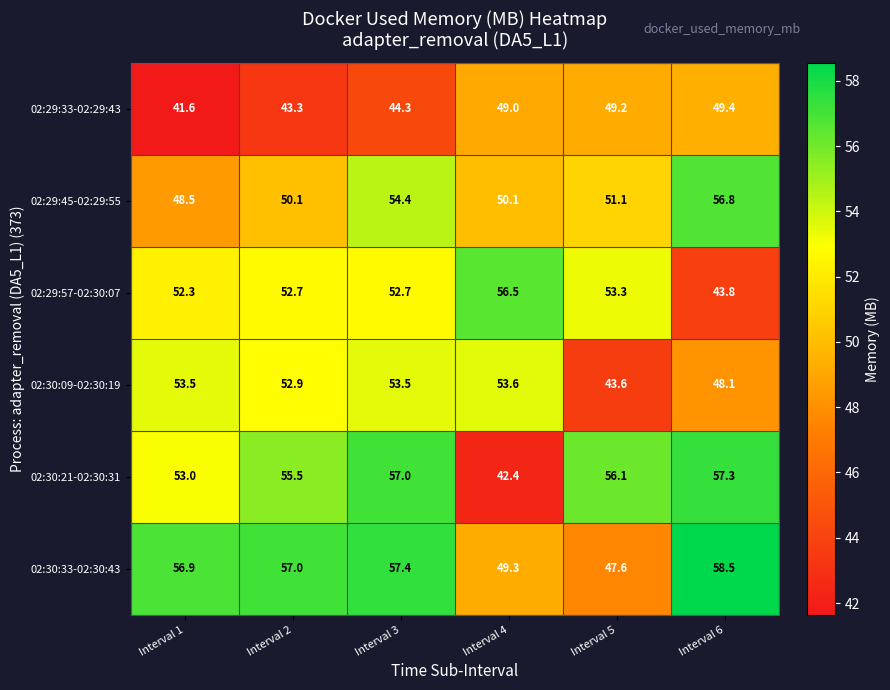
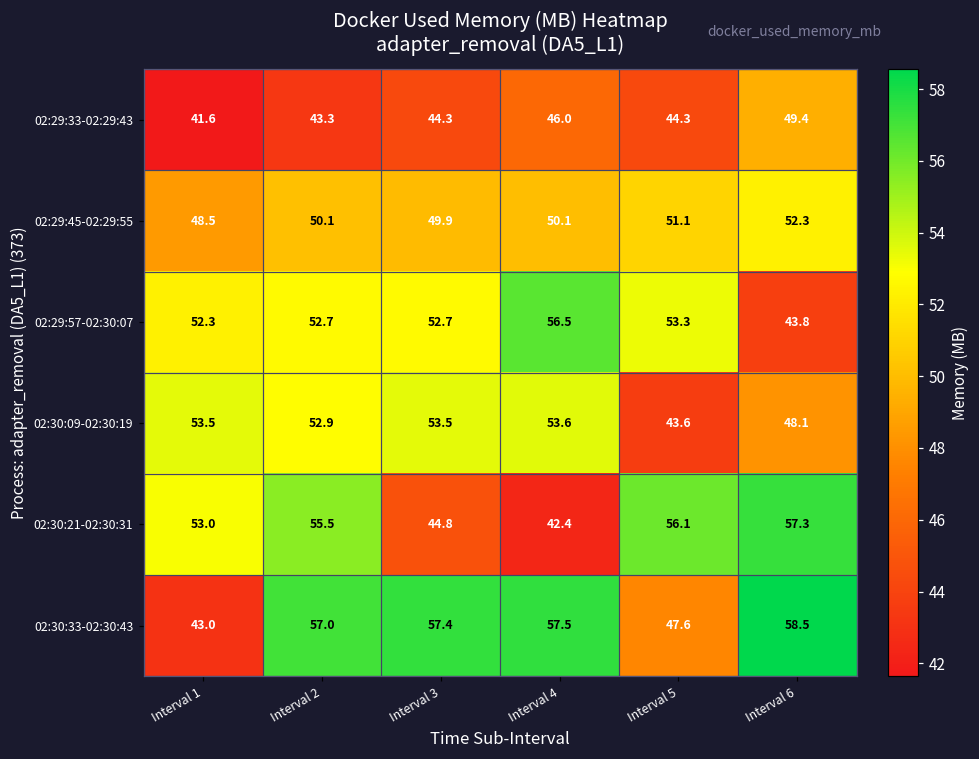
02:29:33-02:29:43, Interval 4: 49.0 -> 46.0
02:29:33-02:29:43, Interval 5: 49.2 -> 44.3
02:29:45-02:29:55, Interval 3: 54.4 -> 49.9
02:29:45-02:29:55, Interval 6: 56.8 -> 52.3
02:30:21-02:30:31, Interval 3: 57.0 -> 44.8
02:30:33-02:30:43, Interval 1: 56.9 -> 43.0
02:30:33-02:30:43, Interval 4: 49.3 -> 57.5
